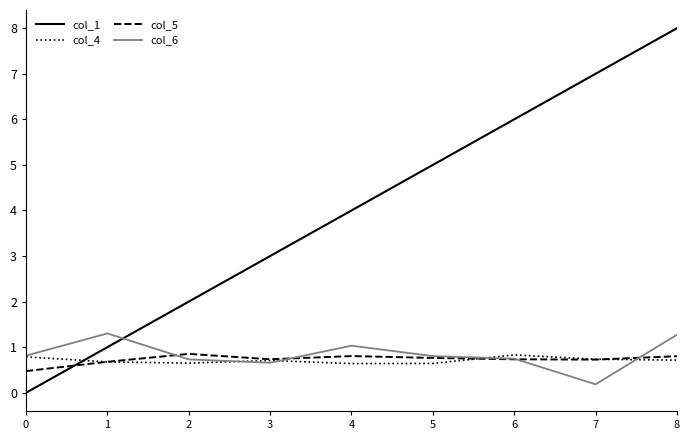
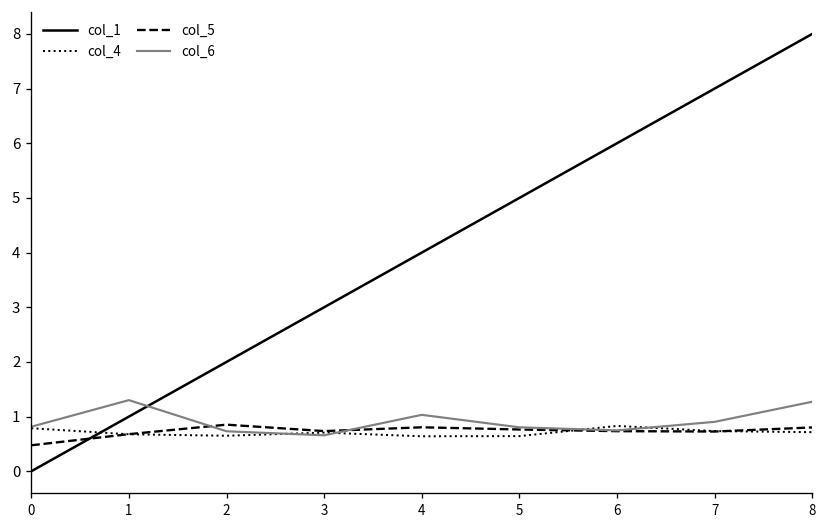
col_6, 7: 0.2 -> 0.9
